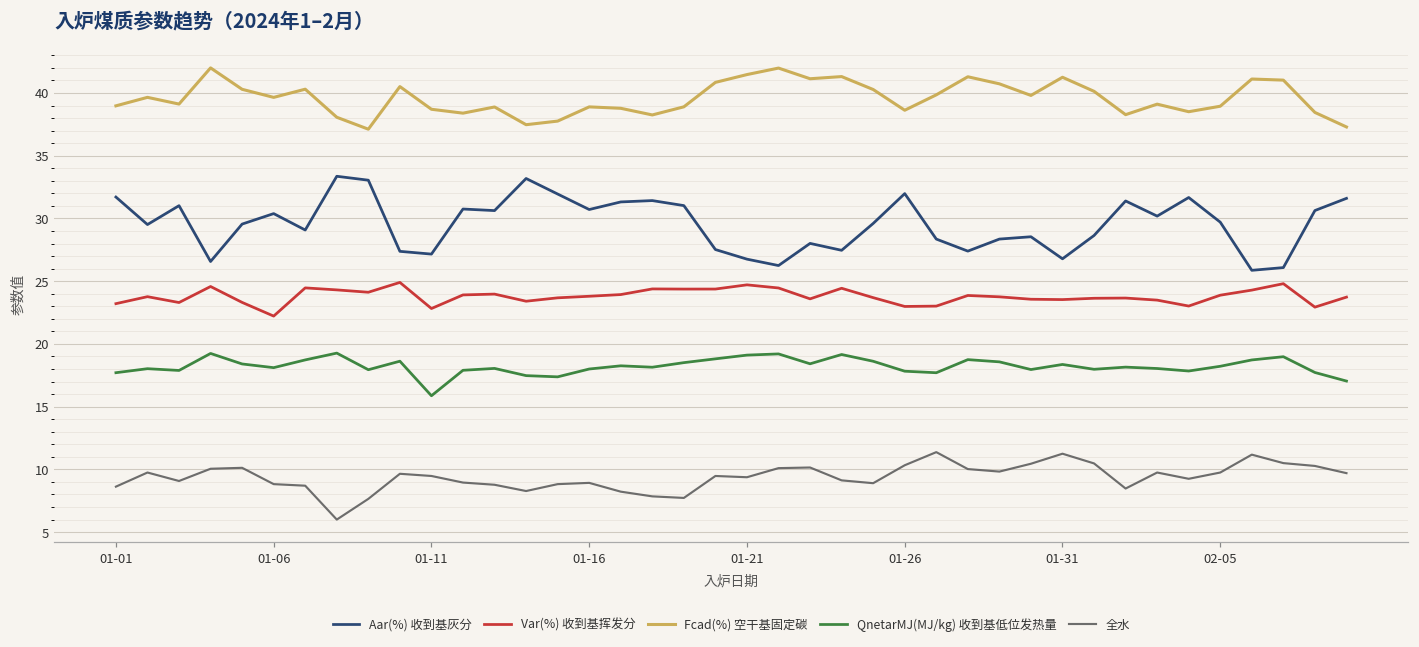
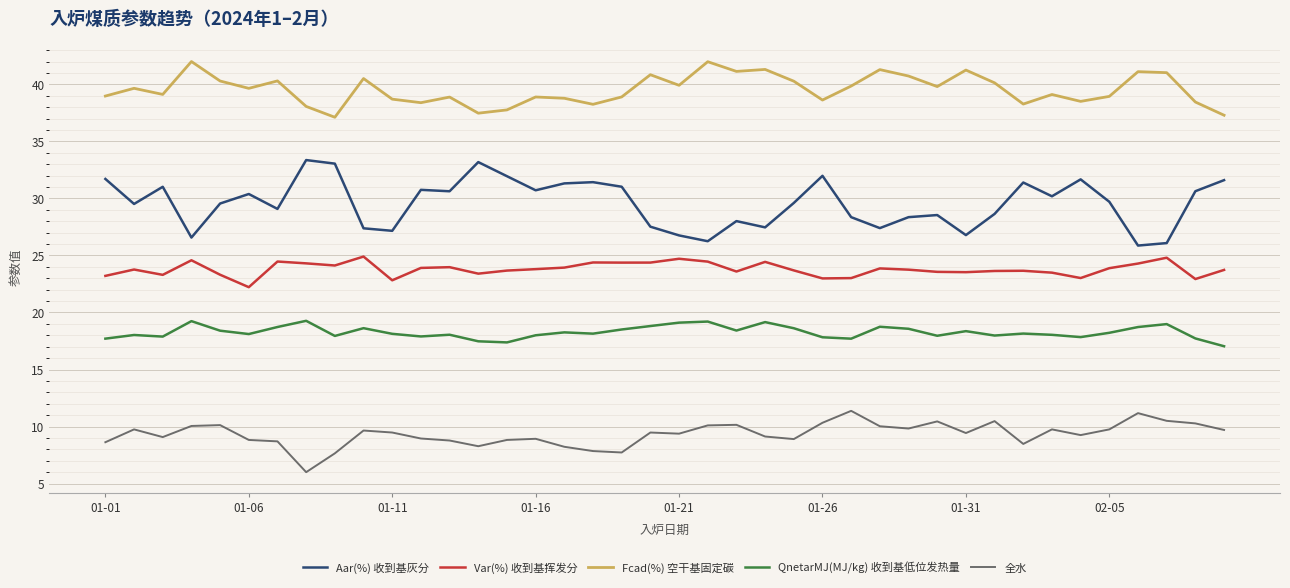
QnetarMJ(MJ/kg) 收到基低位发热量, 01-11: 15.9 -> 18.1
Fcad(%) 空干基固定碳, 01-21: 41.5 -> 39.9
全水, 01-31: 11.3 -> 9.4
